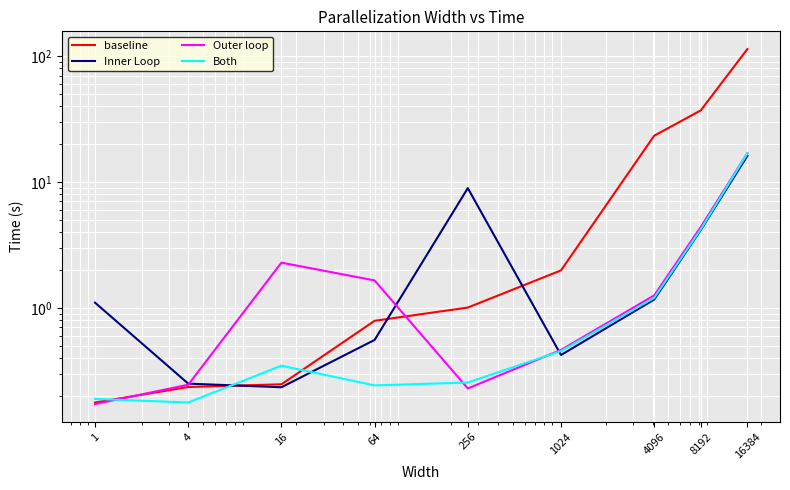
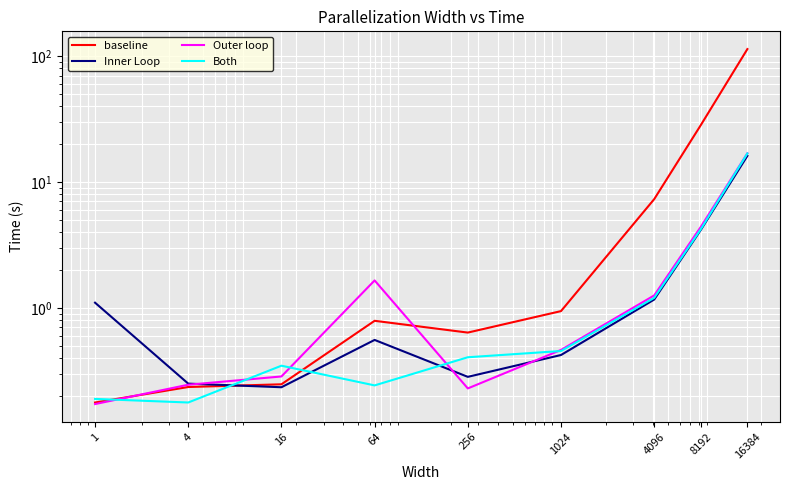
Outer loop, 16: 2.3 -> 0.29
baseline, 256: 1.0 -> 0.6
Inner Loop, 256: 9 -> 0.28
Both, 256: 0.26 -> 0.41
baseline, 1024: 2.0 -> 0.9
baseline, 4096: 23 -> 7
baseline, 8192: 37 -> 28
